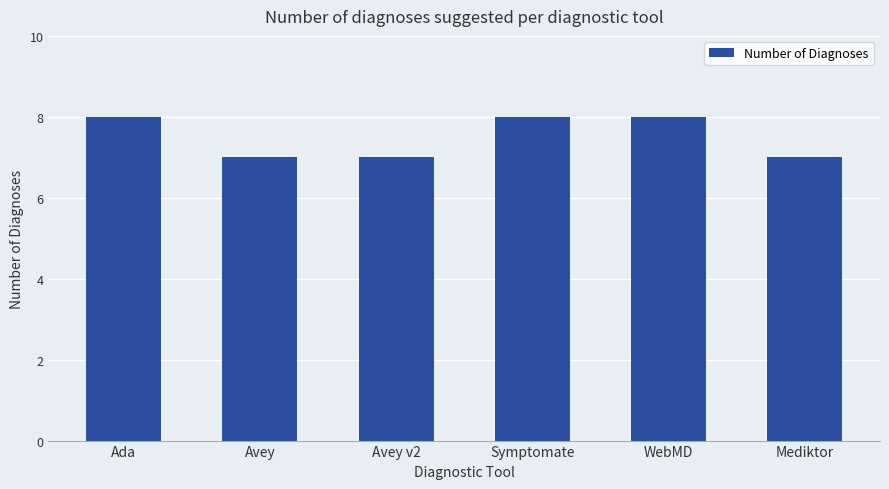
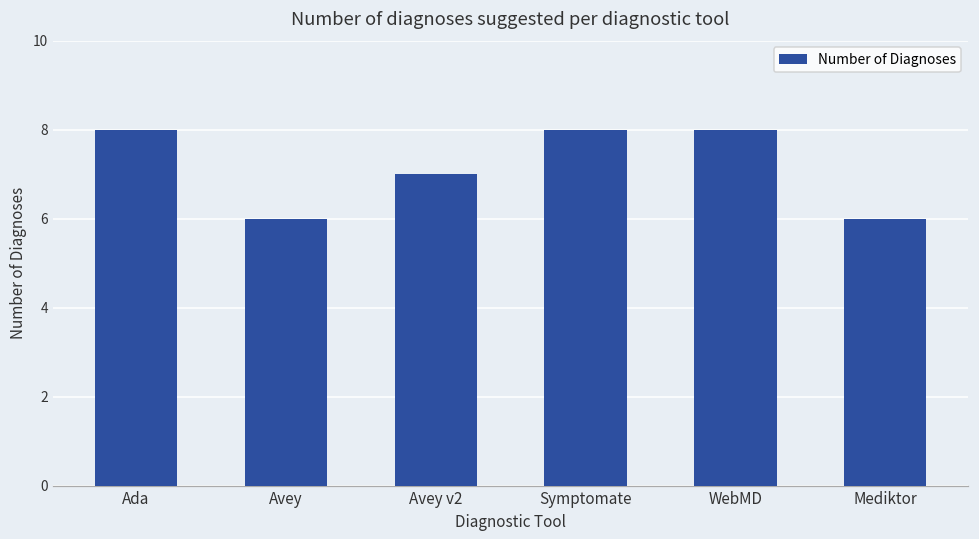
Avey: 7 -> 6
Mediktor: 7 -> 6
